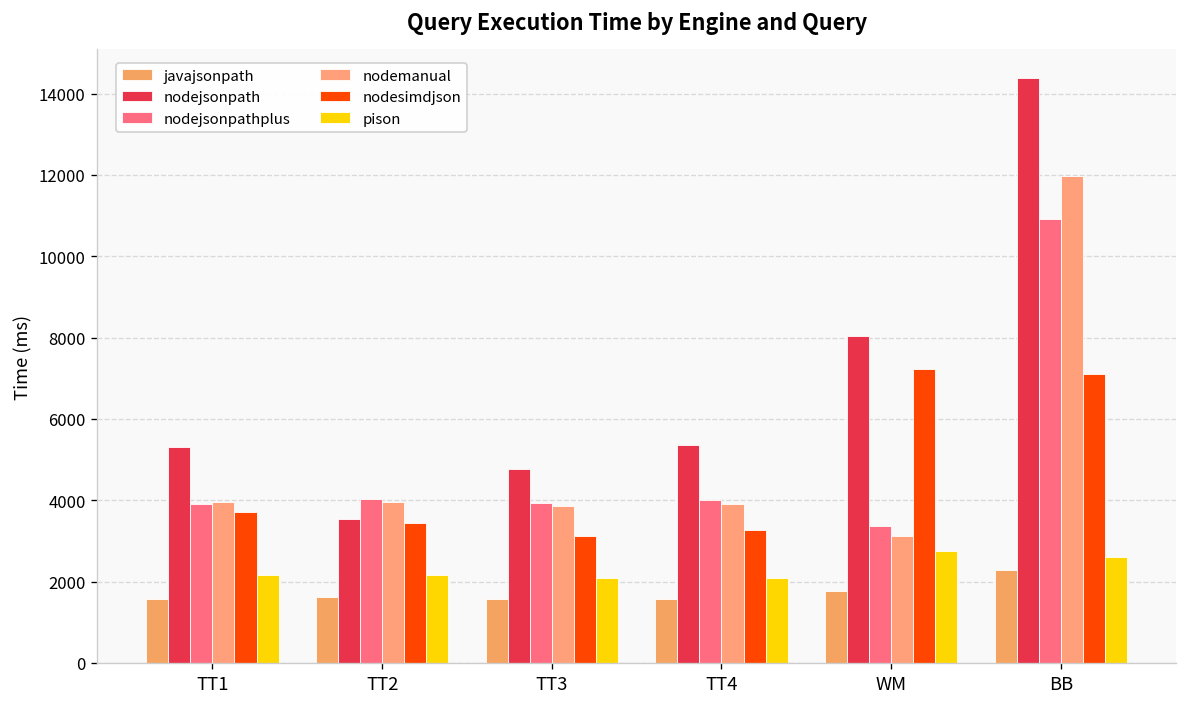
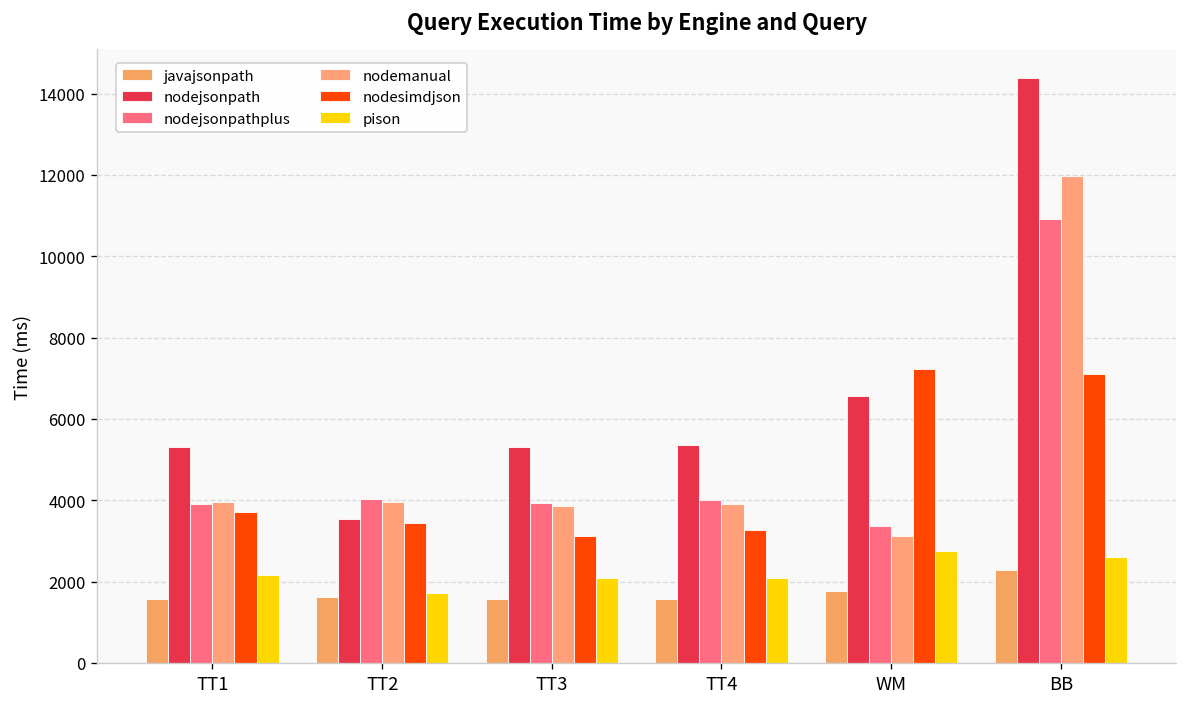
pison, TT2: 2200 -> 1700
nodejsonpath, TT3: 4800 -> 5300
nodejsonpath, WM: 8000 -> 6600
